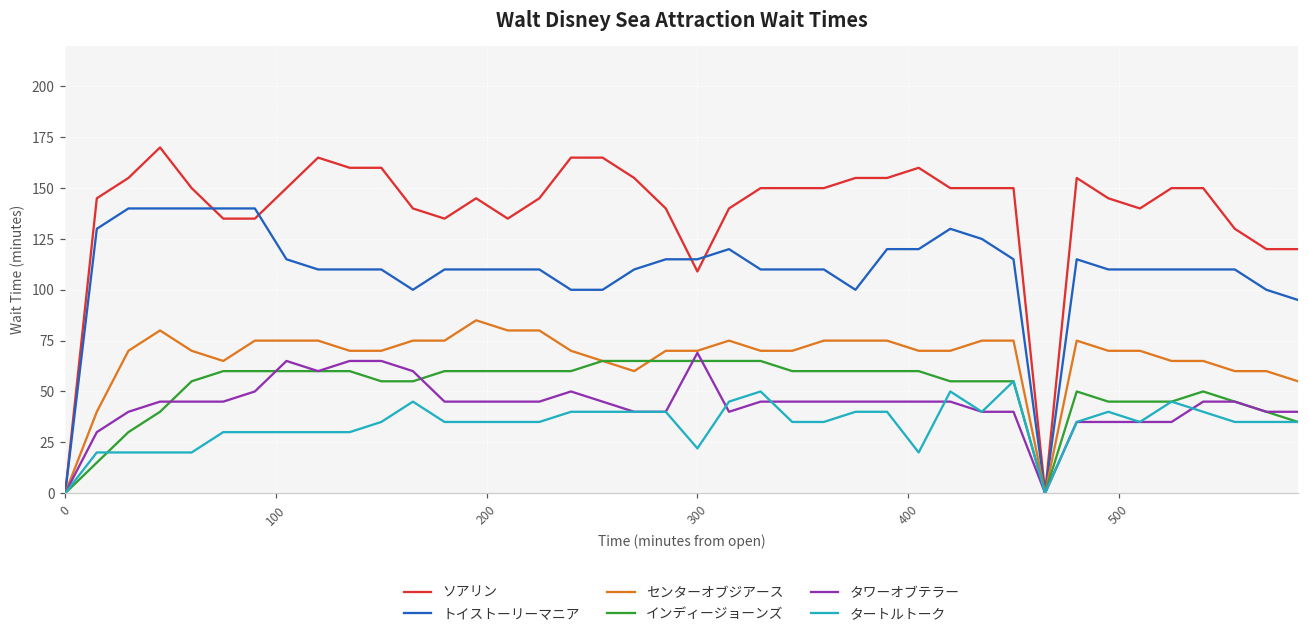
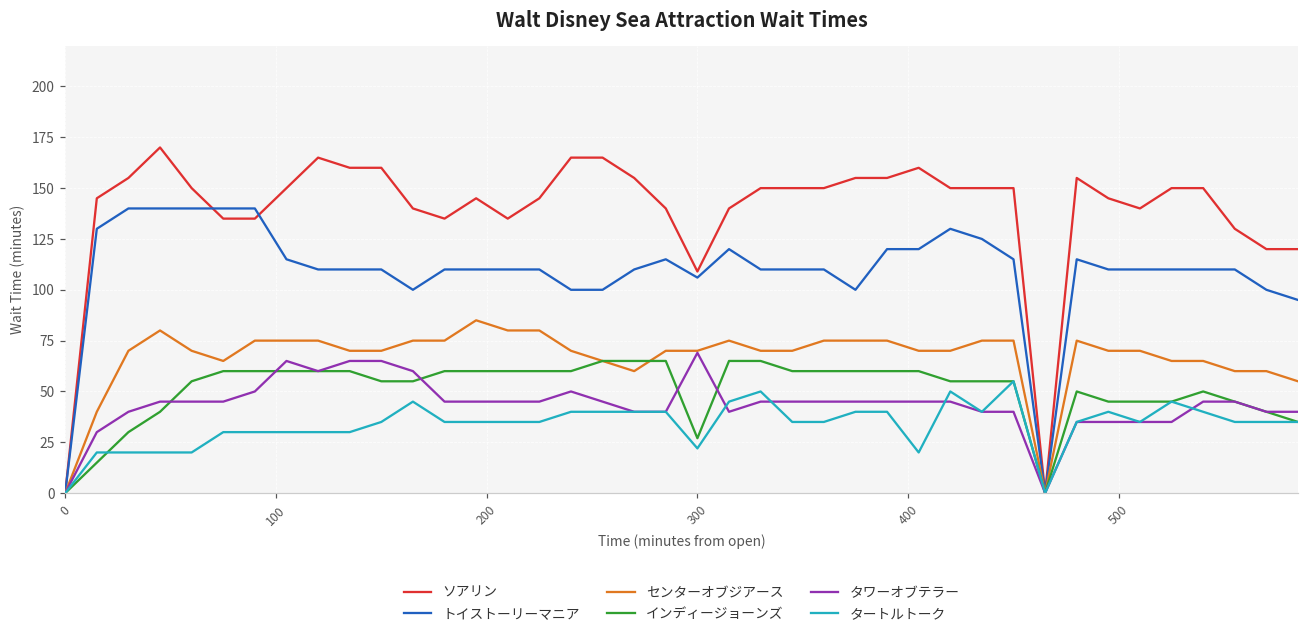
トイストーリーマニア, 300: 115 -> 106
インディージョーンズ, 300: 65 -> 27
